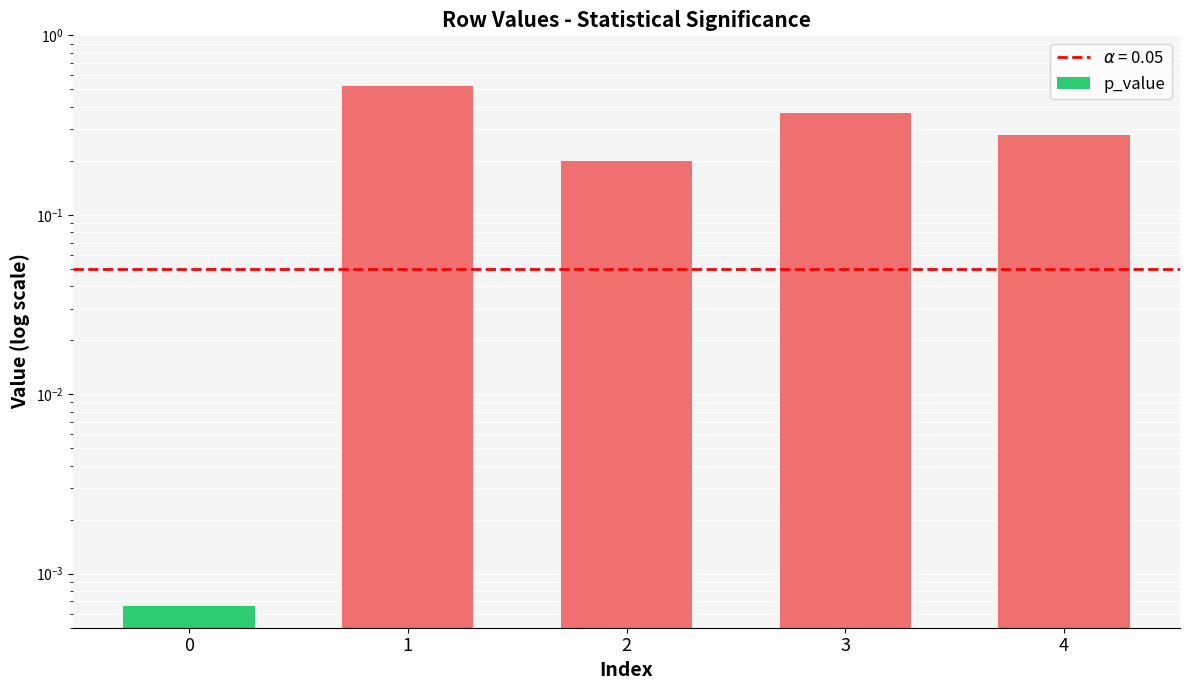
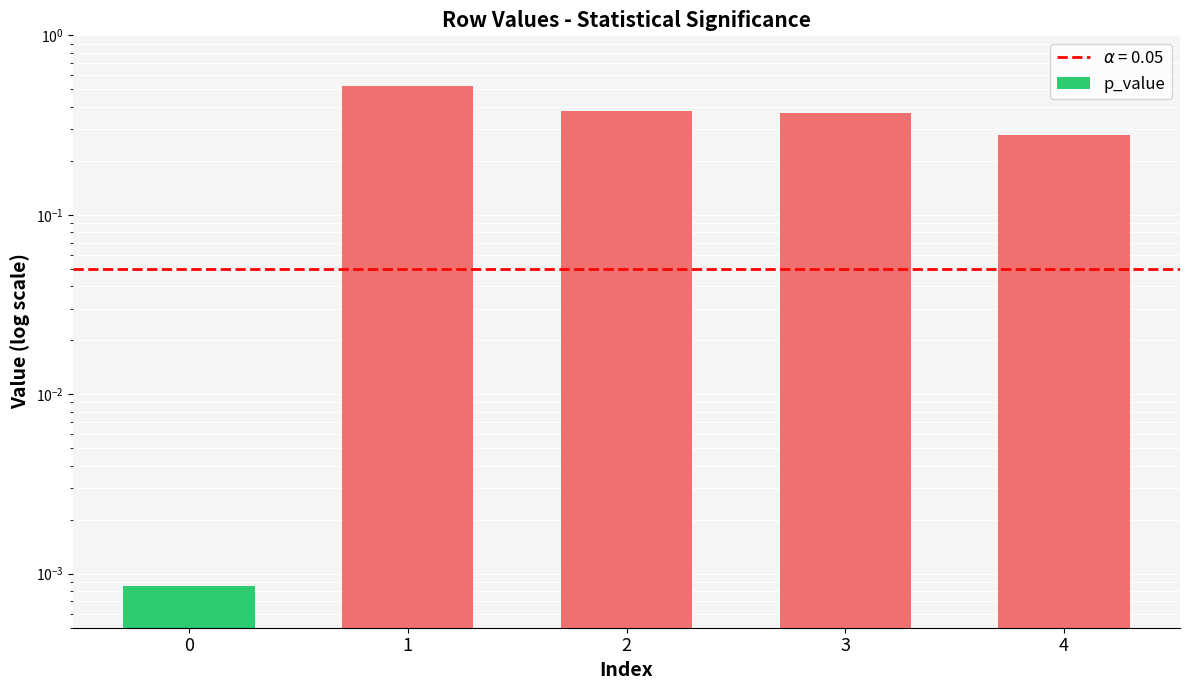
0: 0.00066 -> 0.0009
2: 0.20 -> 0.38
